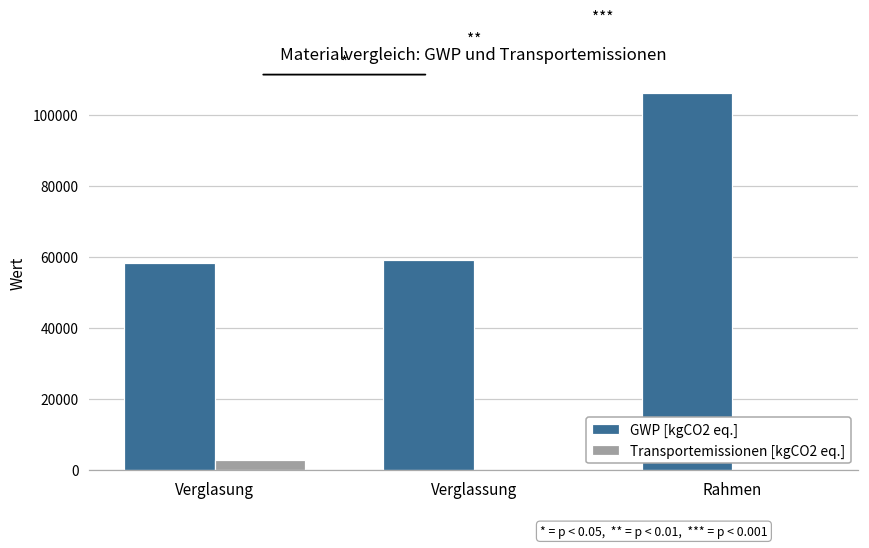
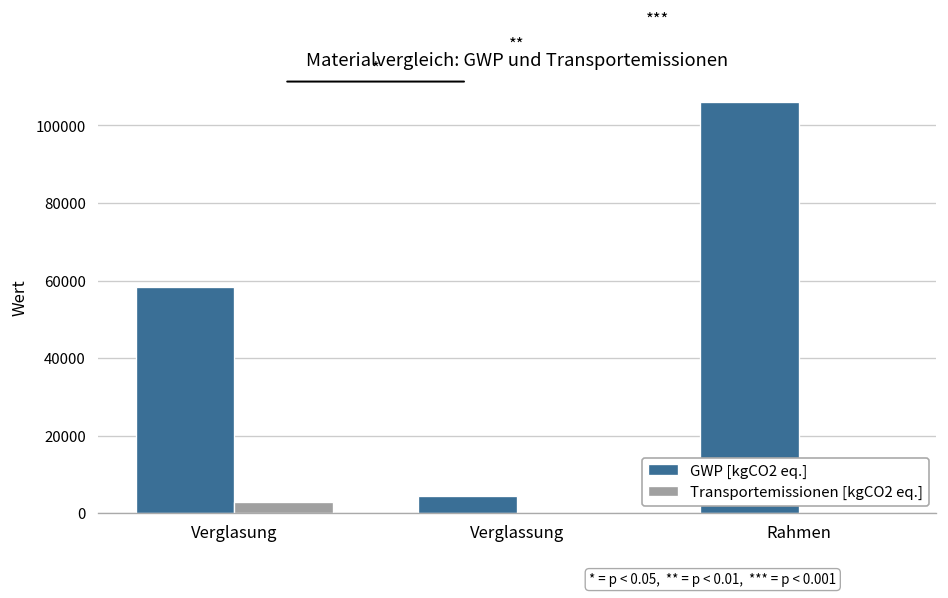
GWP [kgCO2 eq.], Verglassung: 59000 -> 4000
